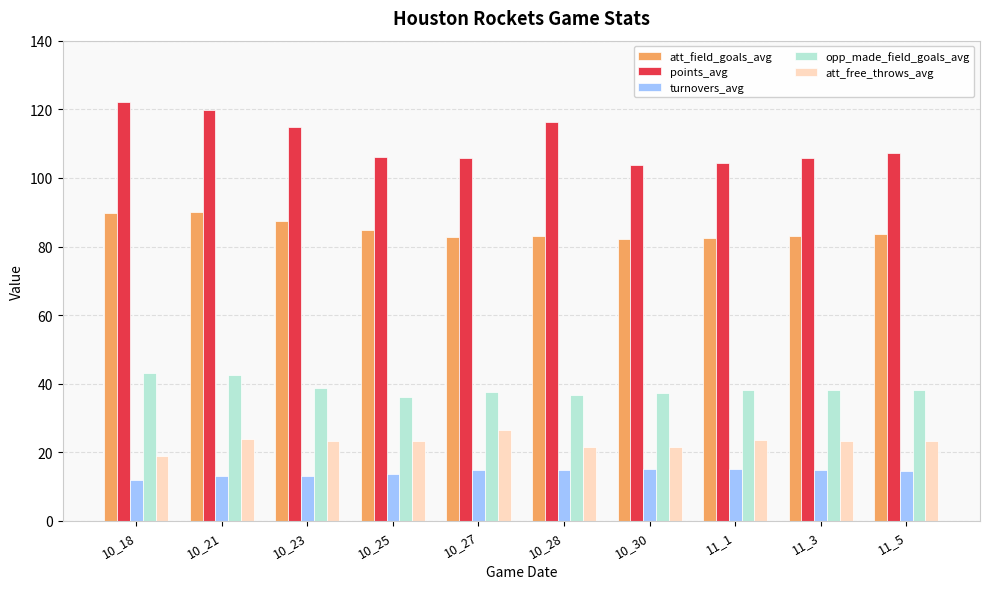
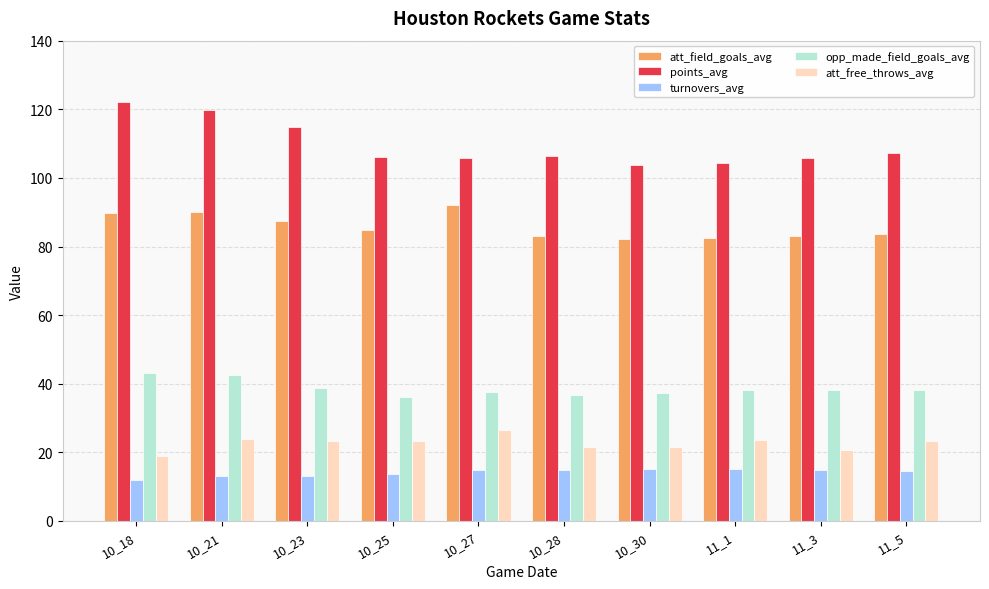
att_field_goals_avg, 10_27: 83 -> 92
points_avg, 10_28: 116 -> 106
att_free_throws_avg, 11_3: 23 -> 21
